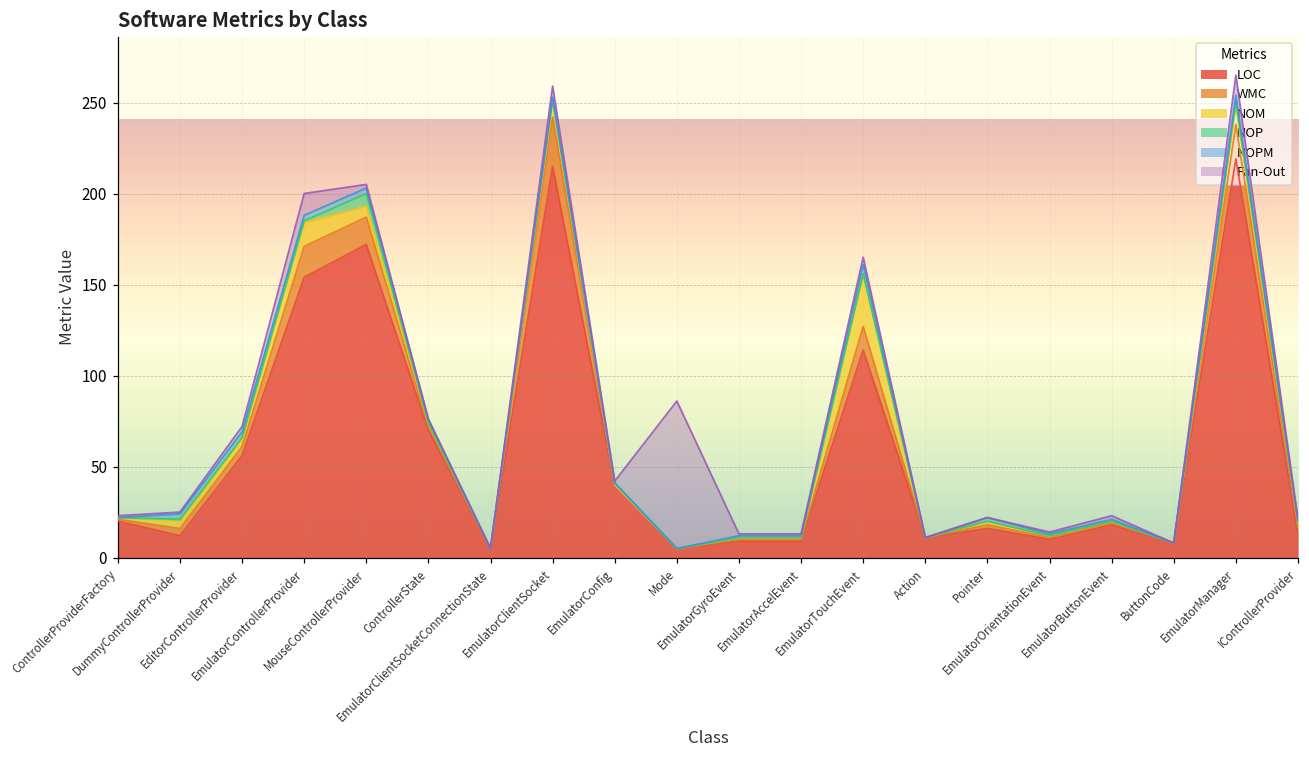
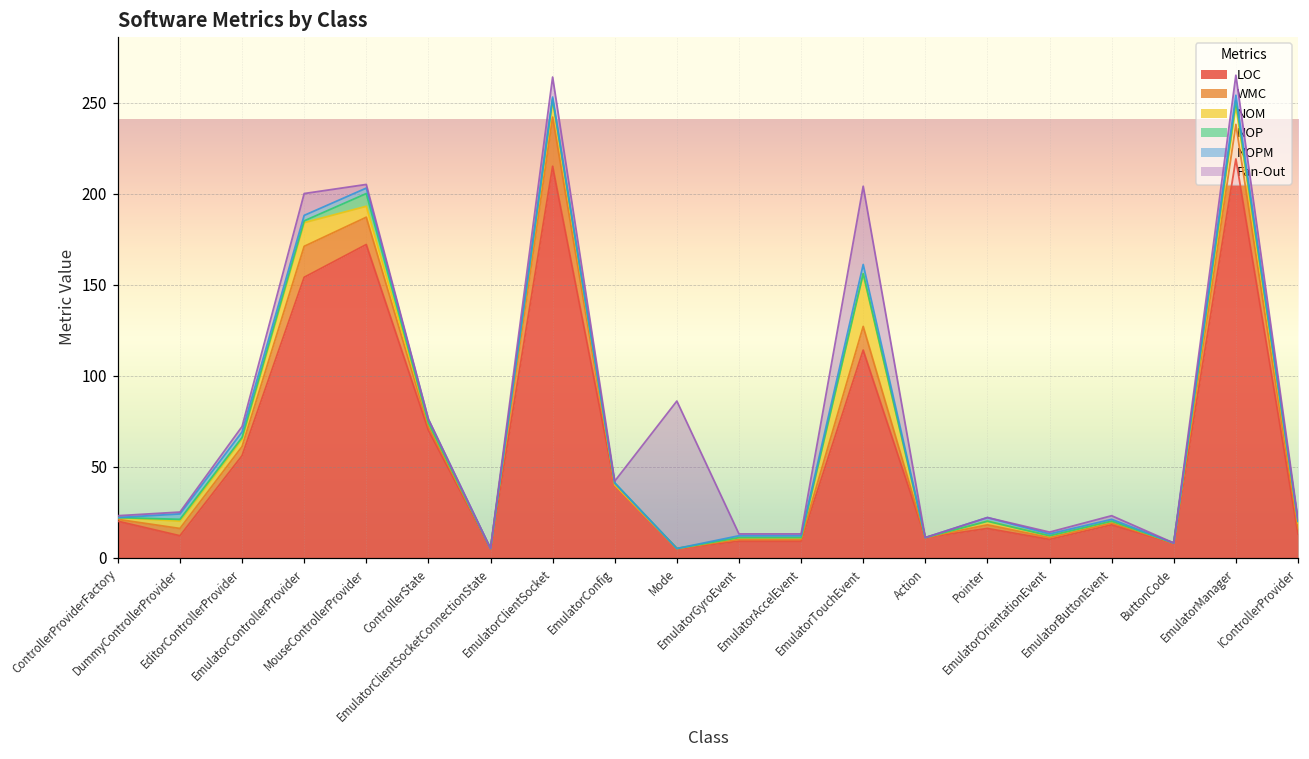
Fan-Out, EmulatorClientSocket: 6 -> 11
Fan-Out, EmulatorTouchEvent: 4 -> 43
